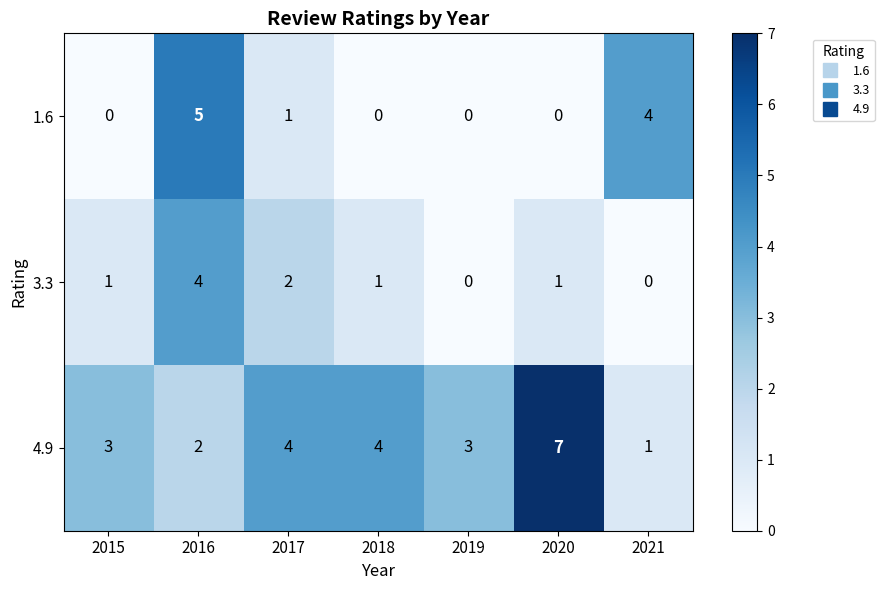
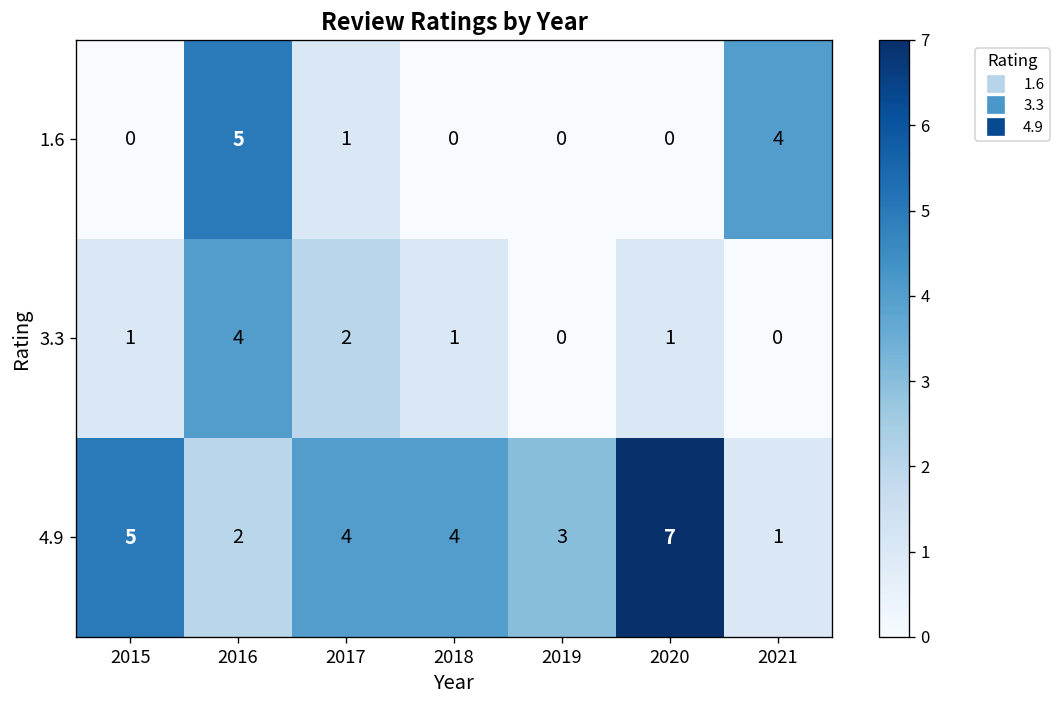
4.9, 2015: 3 -> 5
